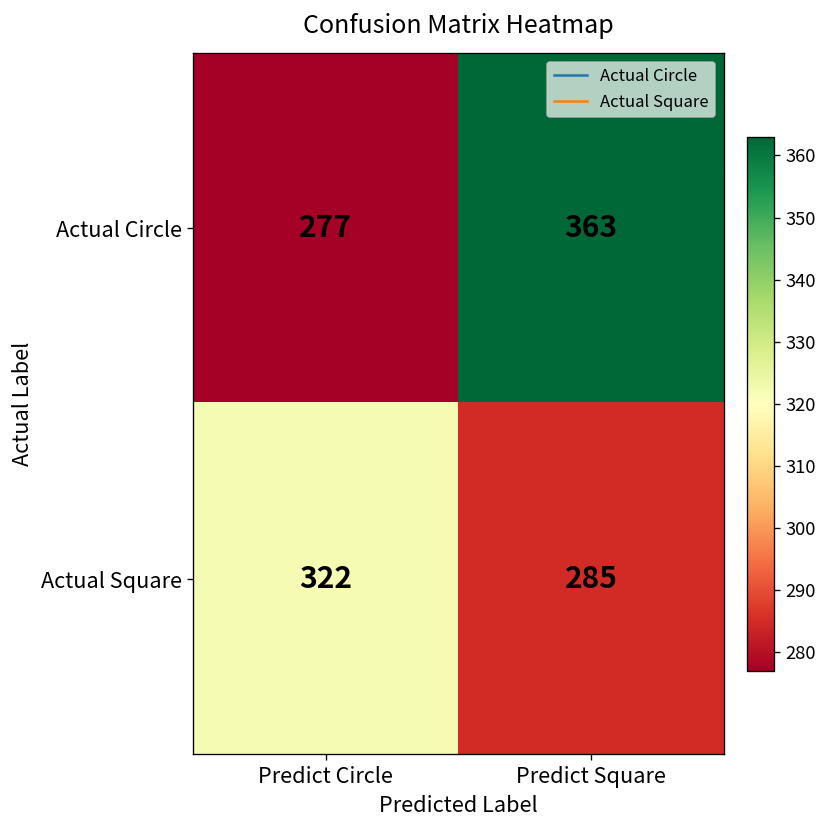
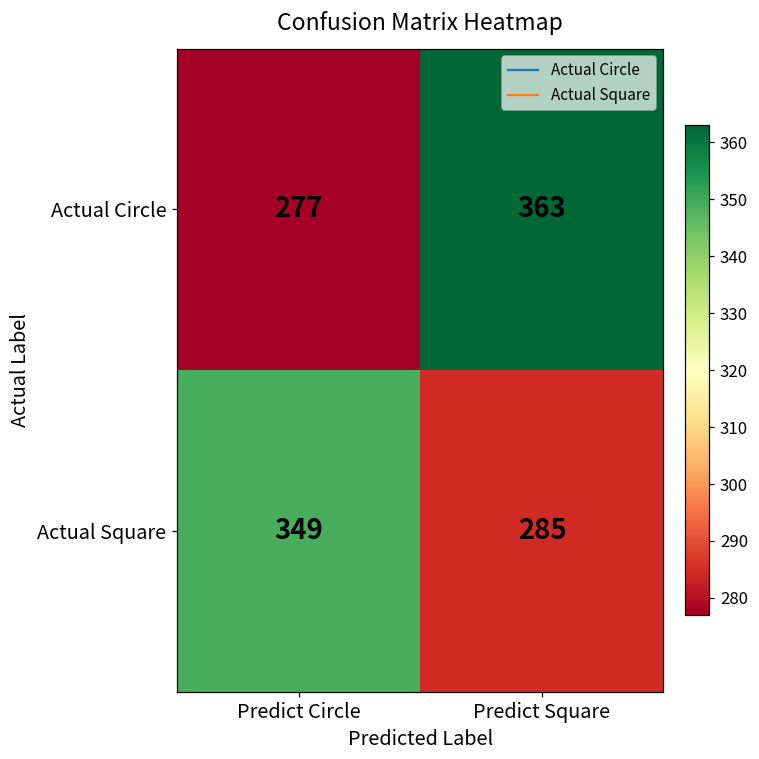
Actual Square, Predict Circle: 322 -> 349
